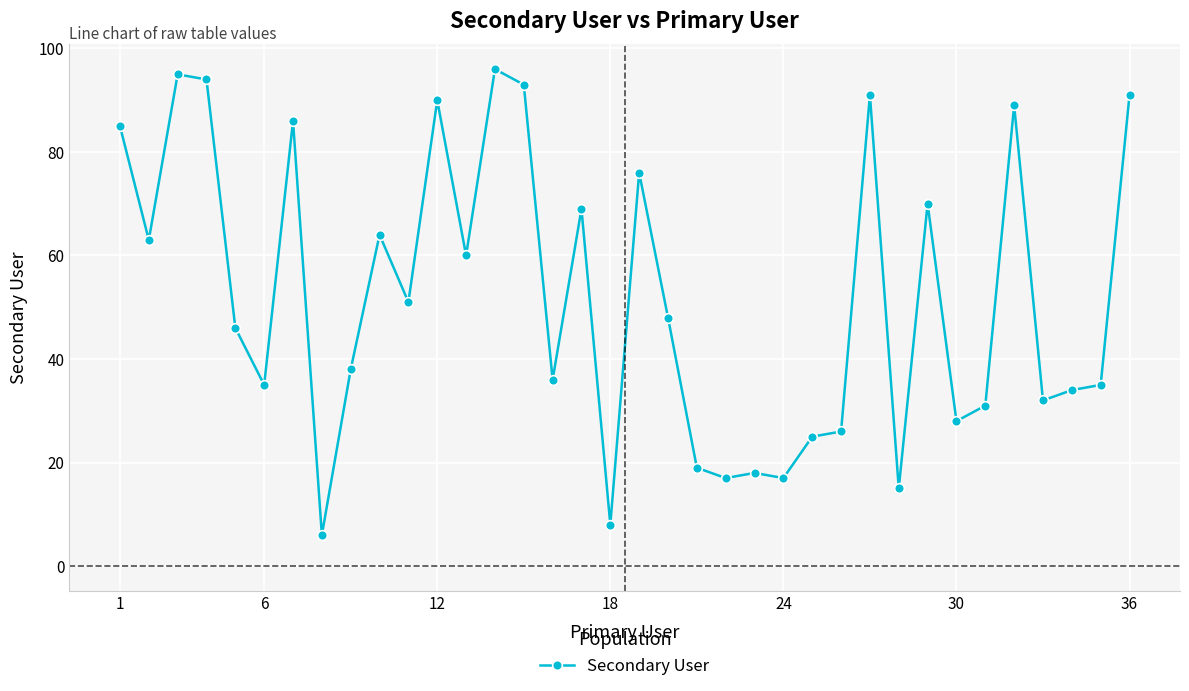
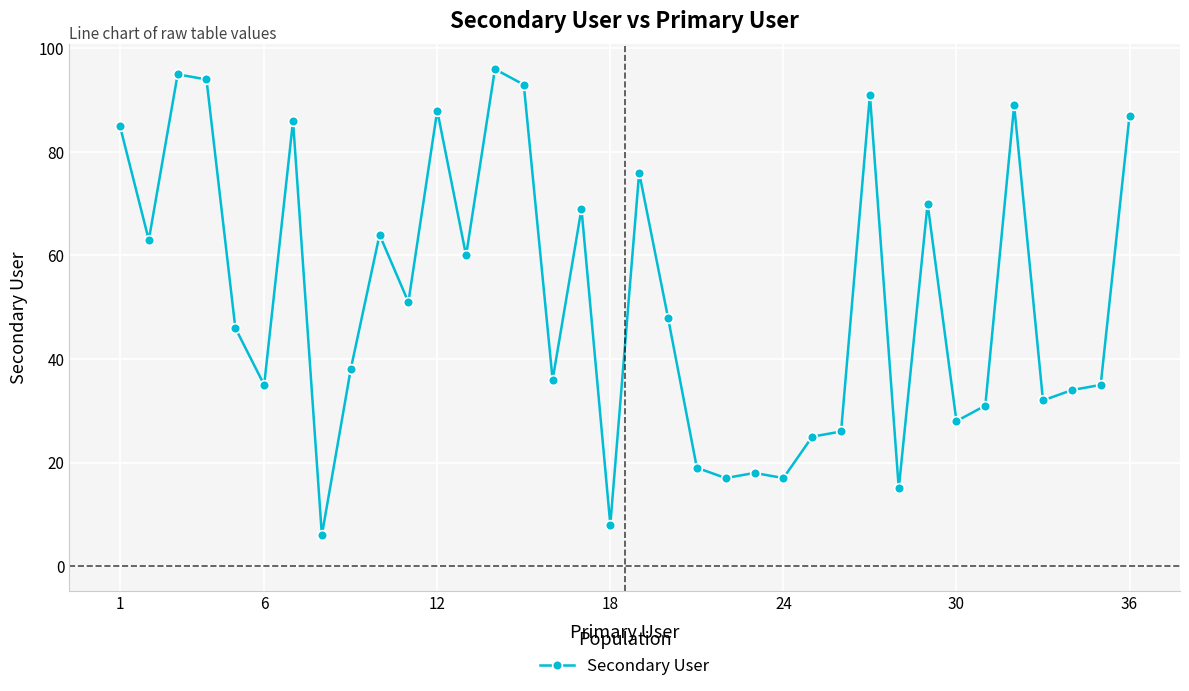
12: 90 -> 88
36: 91 -> 87
